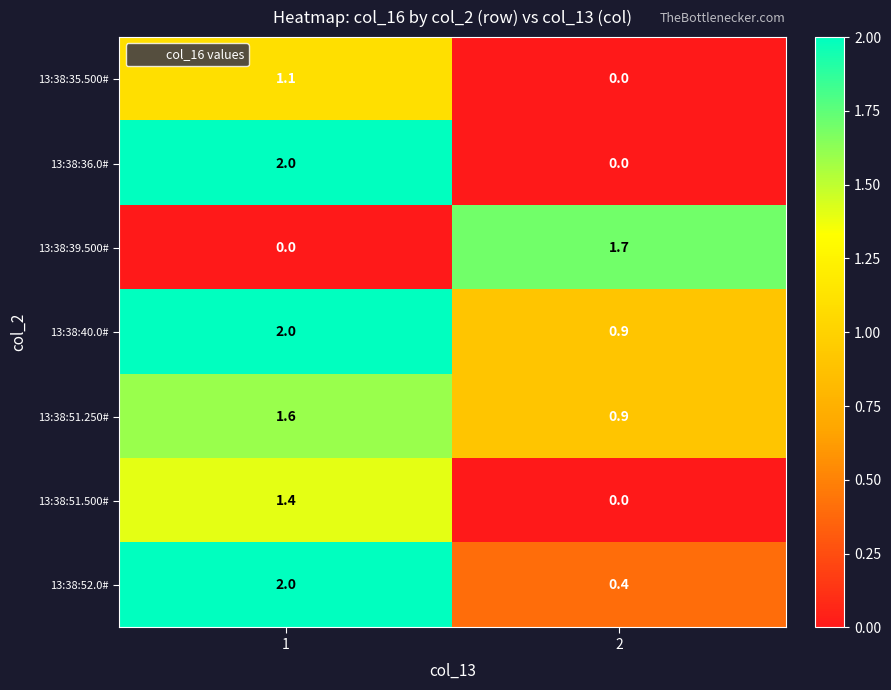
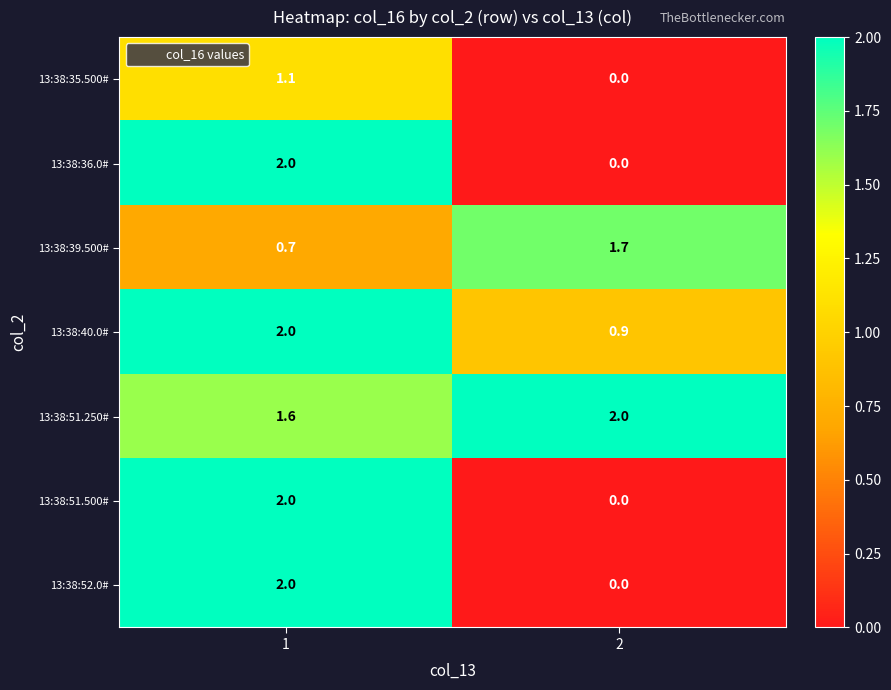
13:38:39.500#, 1: 0.0 -> 0.7
13:38:51.250#, 2: 0.9 -> 2.0
13:38:51.500#, 1: 1.4 -> 2.0
13:38:52.0#, 2: 0.4 -> 0.0
